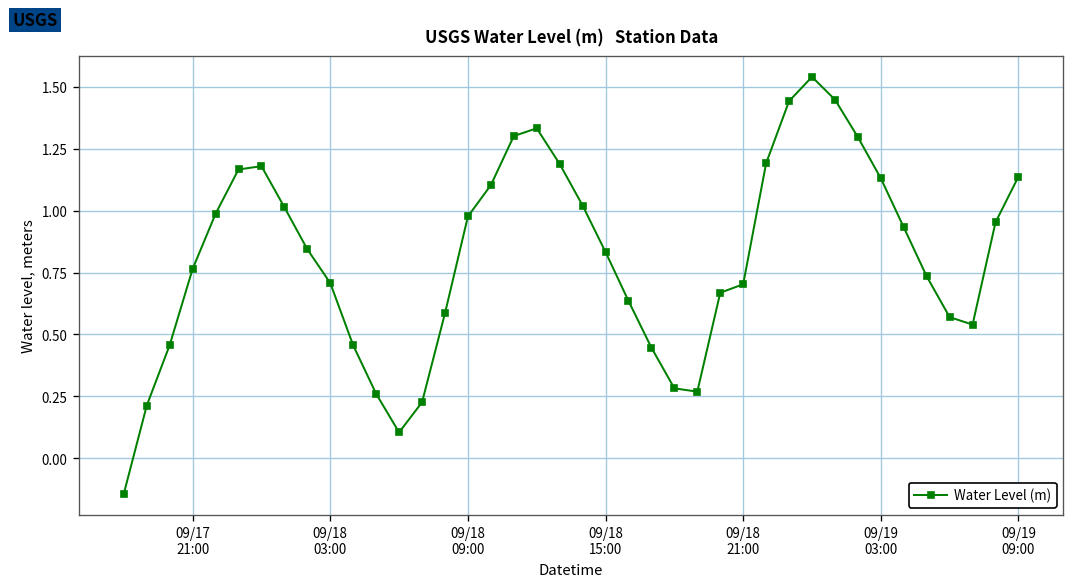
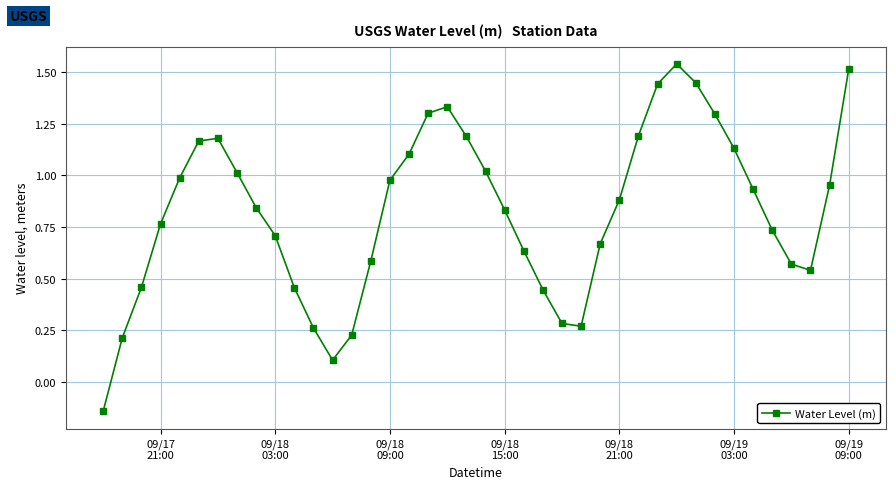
09/18 21:00: 0.70 -> 0.88
09/19 09:00: 1.14 -> 1.52
